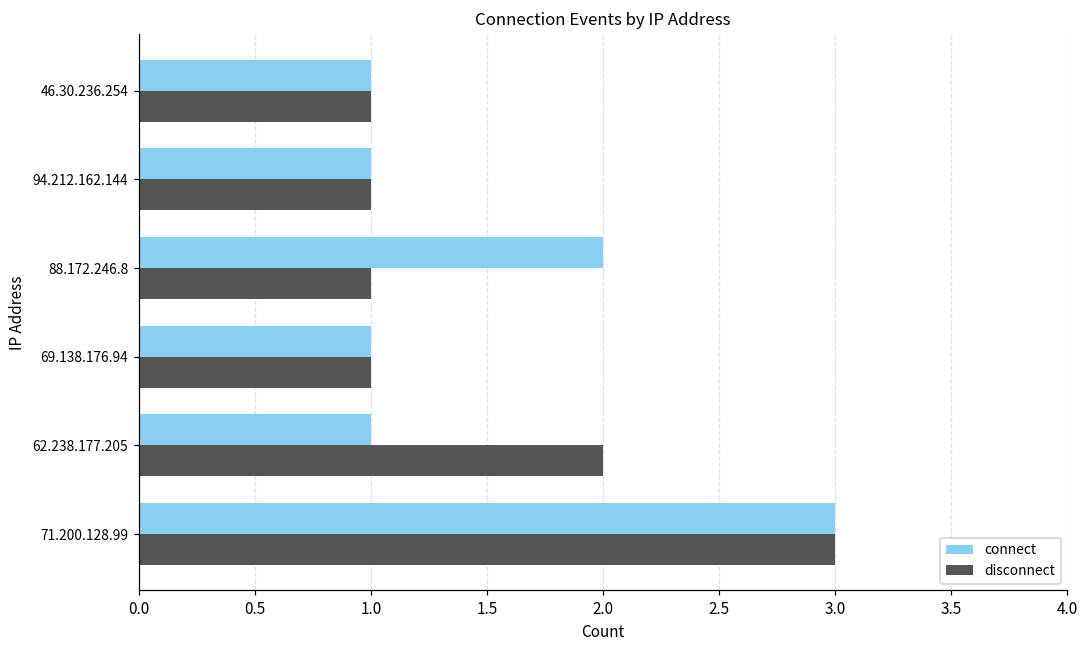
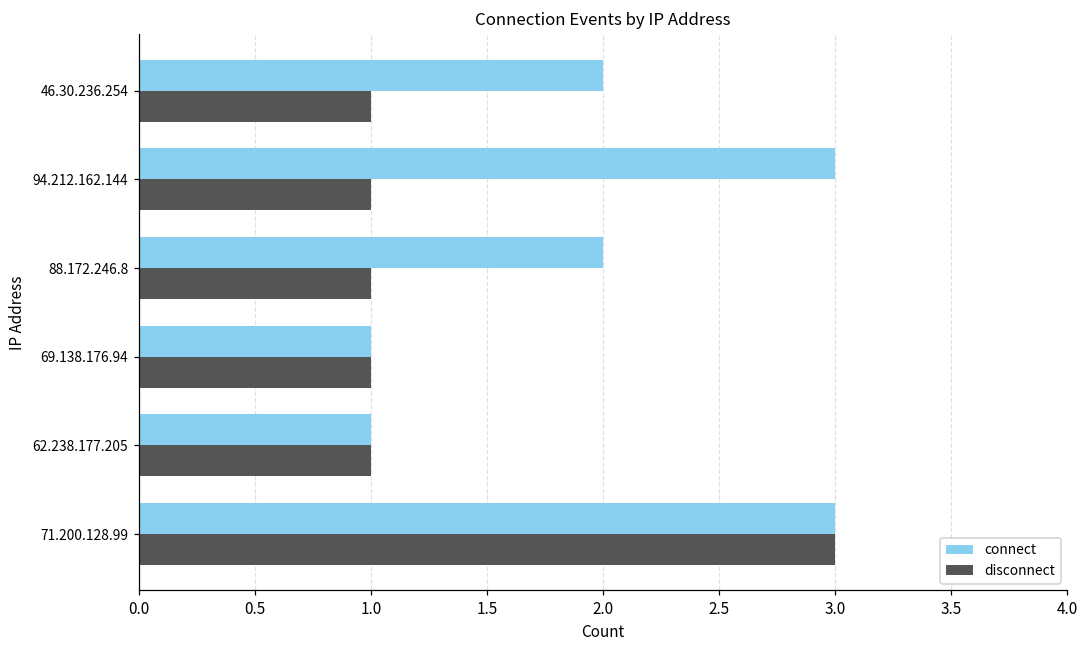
connect, 46.30.236.254: 1 -> 2
connect, 94.212.162.144: 1 -> 3
disconnect, 62.238.177.205: 2 -> 1
